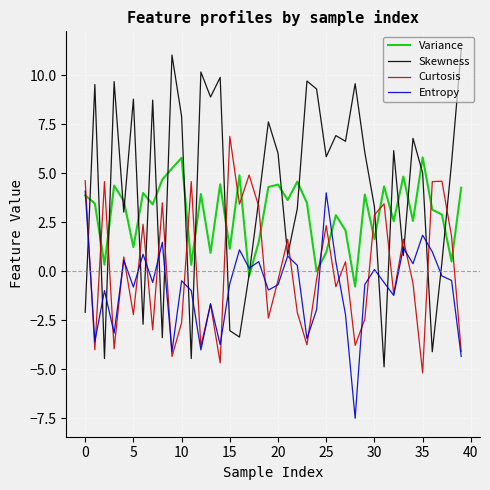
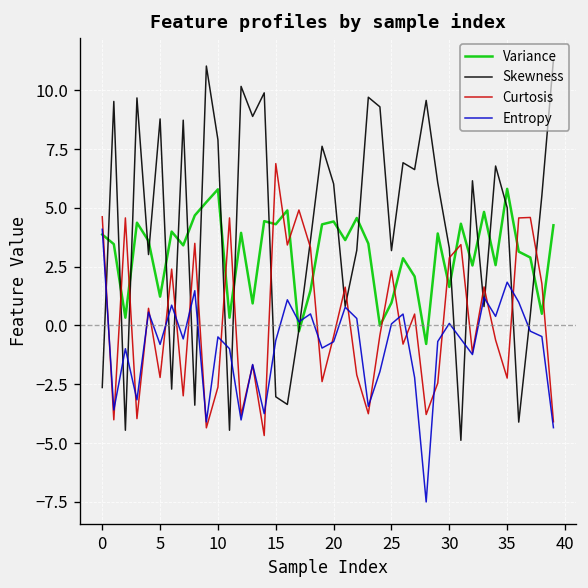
Skewness, 0: -2.1 -> -2.6
Variance, 15: 1.1 -> 4.3
Skewness, 25: 5.8 -> 3.2
Entropy, 25: 4.0 -> 0.1
Curtosis, 35: -5.2 -> -2.2
